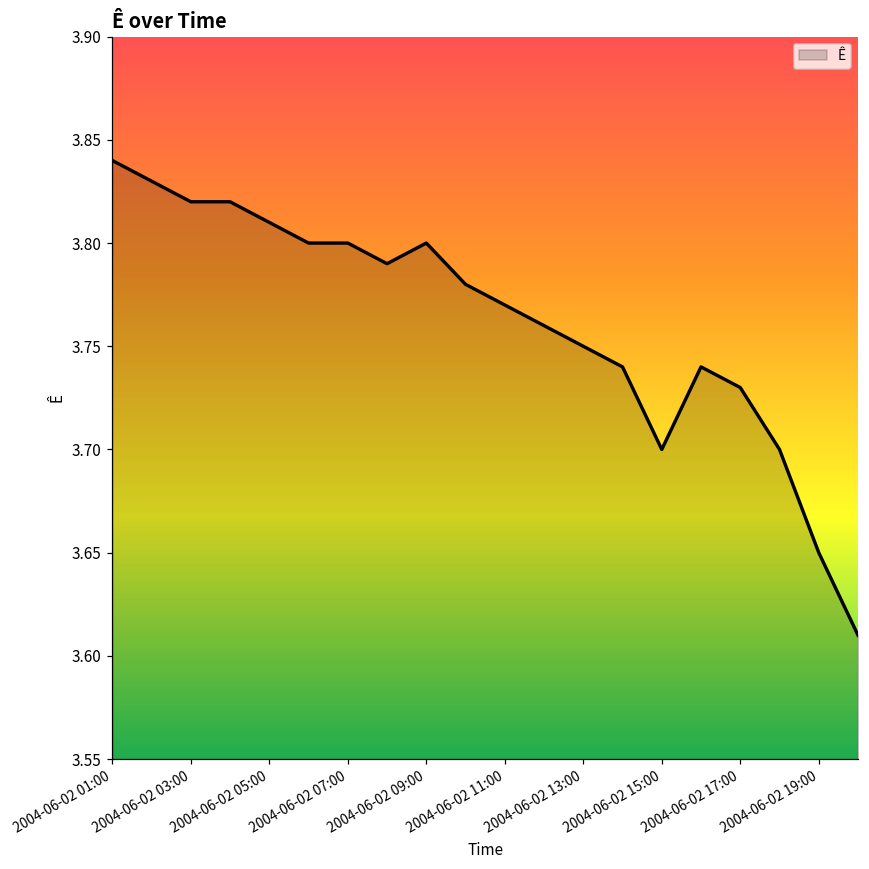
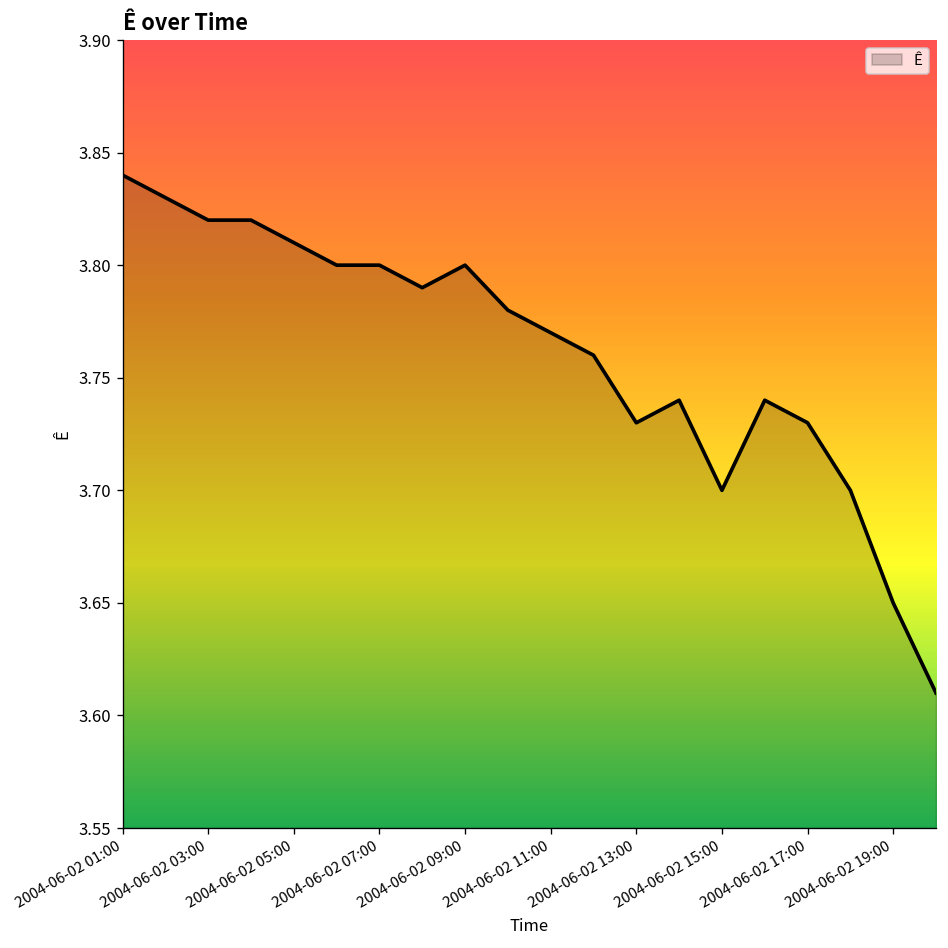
2004-06-02 13:00: 3.75 -> 3.73
